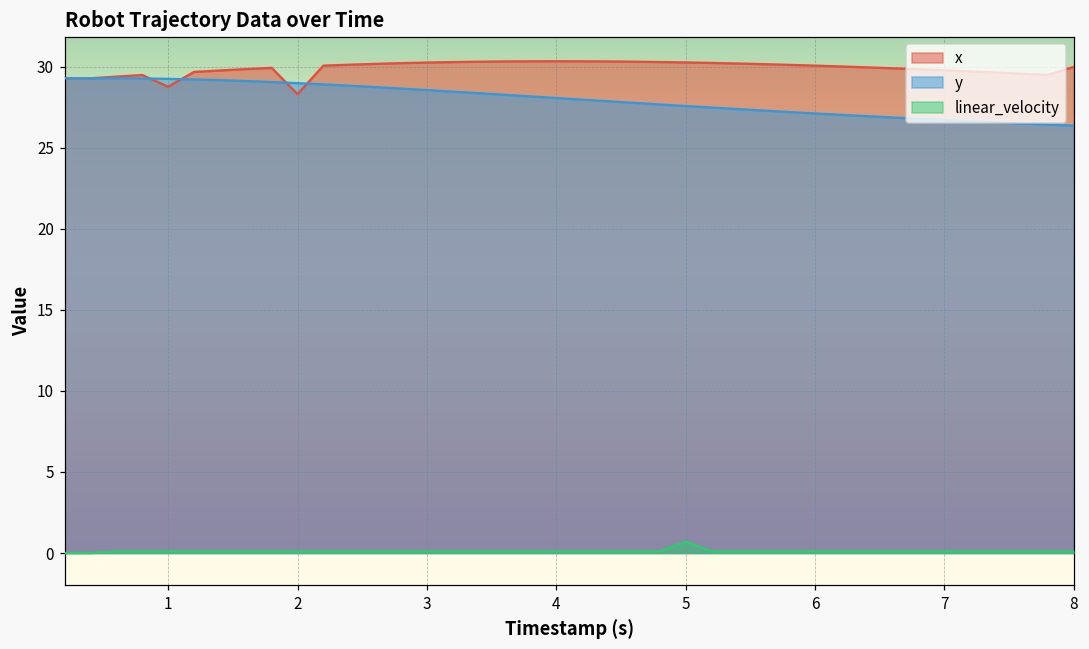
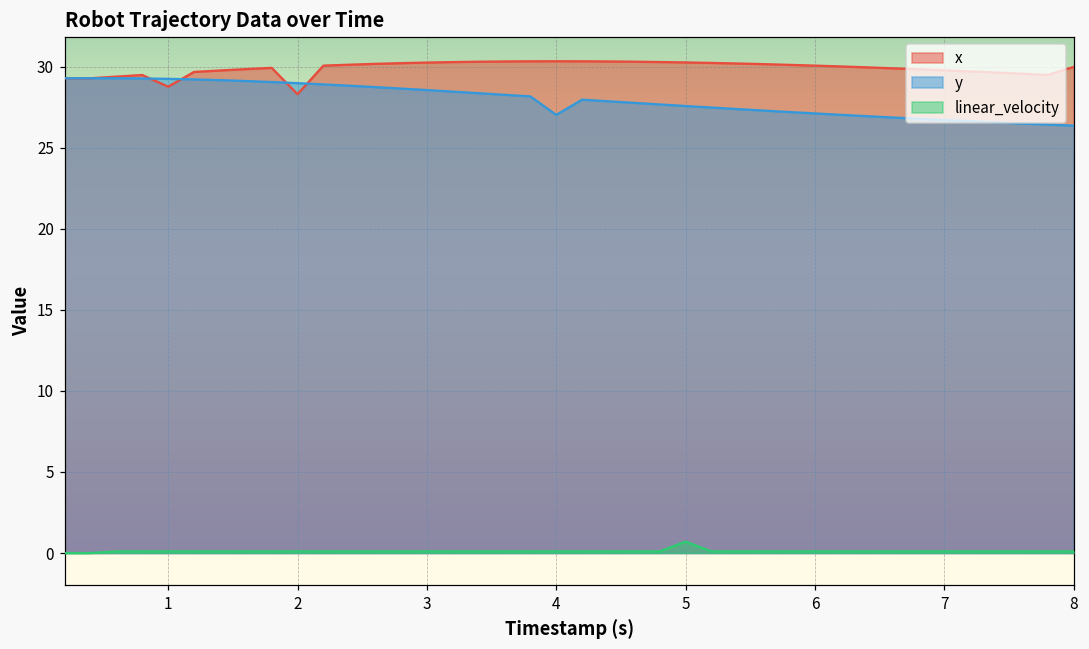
y, 4: 28.1 -> 27.0
